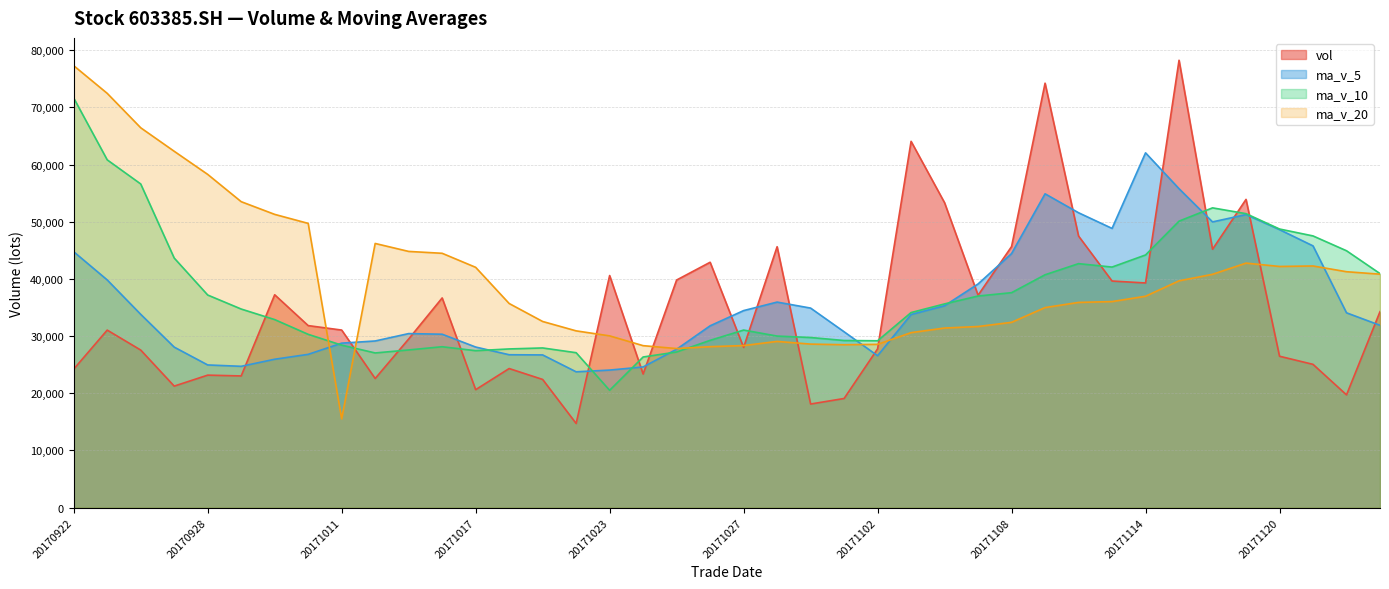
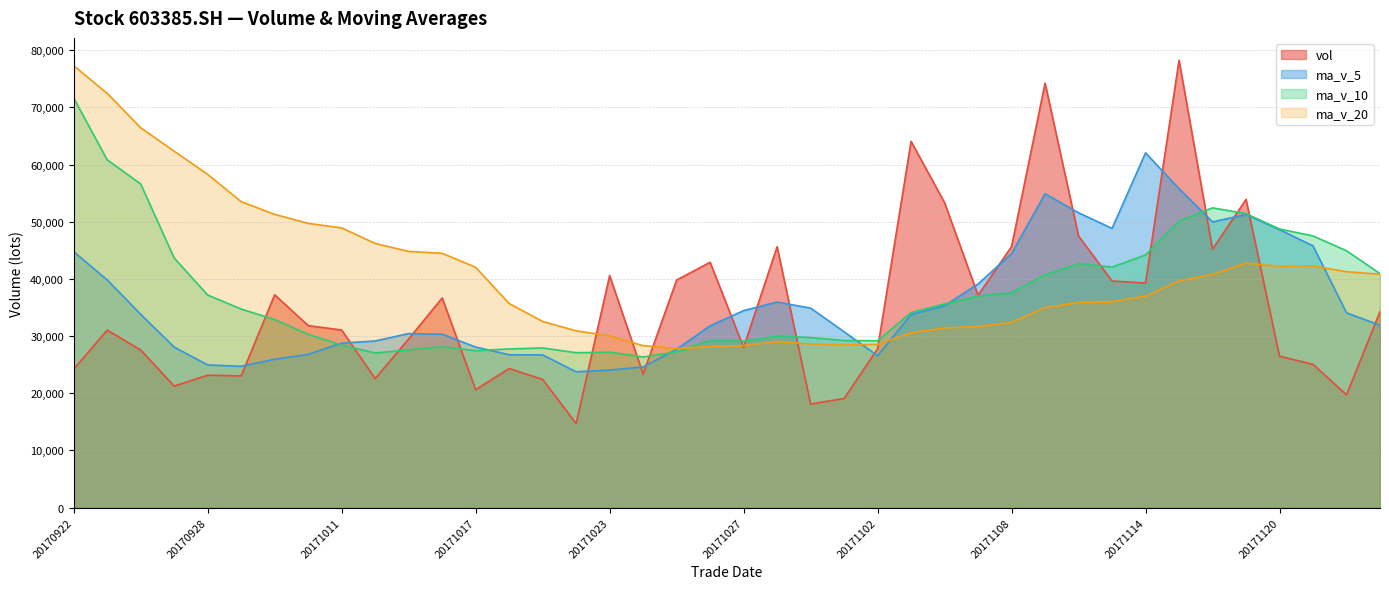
ma_v_20, 20171011: 16,000 -> 49,000
ma_v_10, 20171023: 21,000 -> 27,000
ma_v_10, 20171027: 31,000 -> 29,000
